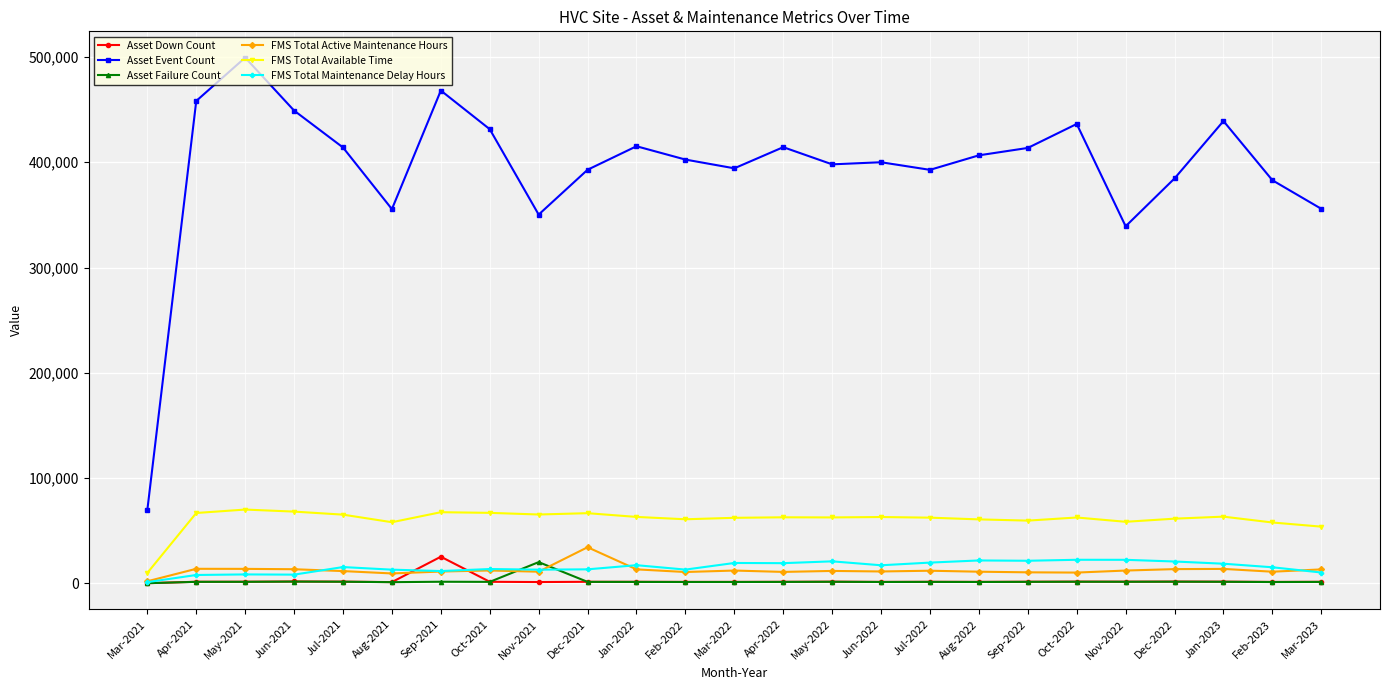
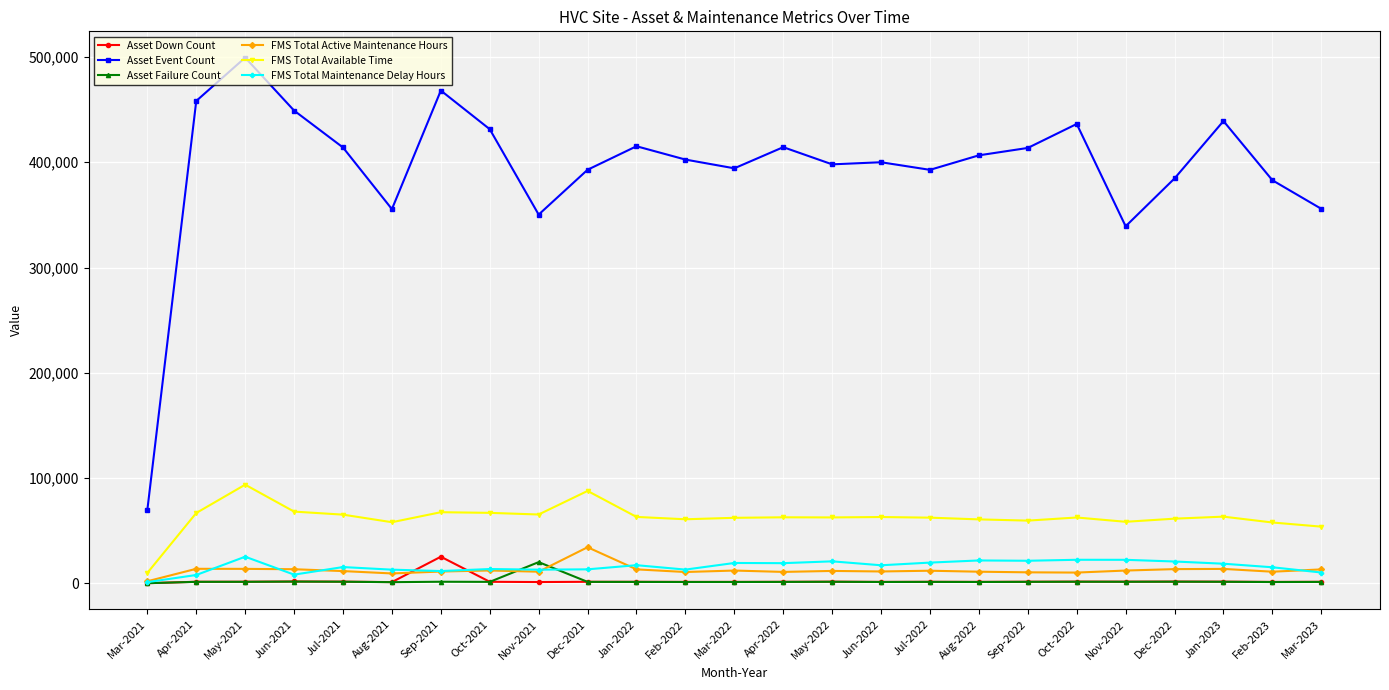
FMS Total Available Time, May-2021: 70,000 -> 94,000
FMS Total Maintenance Delay Hours, May-2021: 9,000 -> 25,000
FMS Total Available Time, Dec-2021: 67,000 -> 88,000
